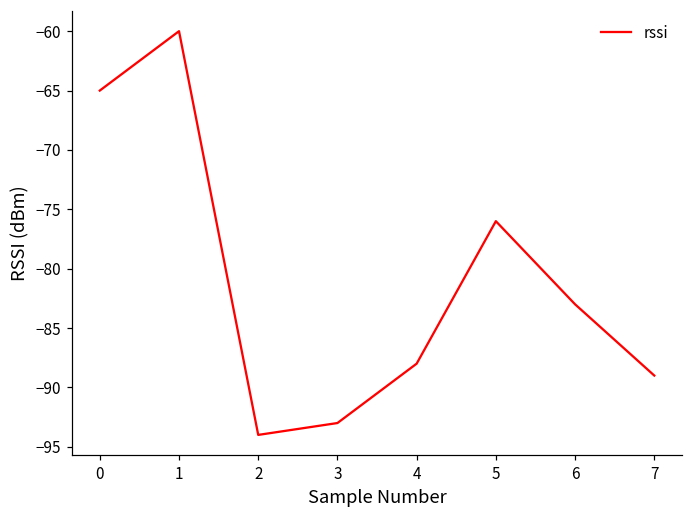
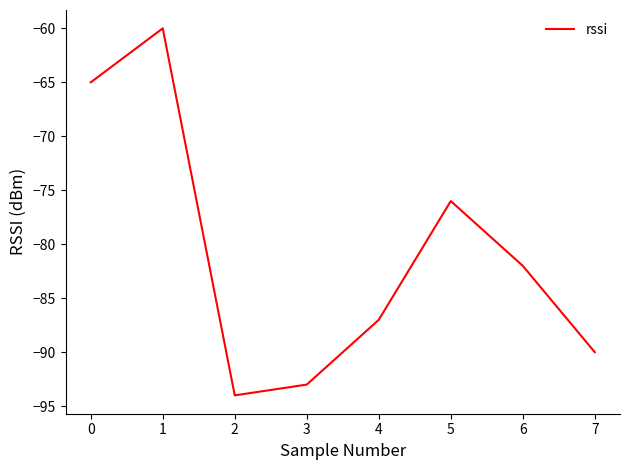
4: -88 -> -87
6: -83 -> -82
7: -89 -> -90
